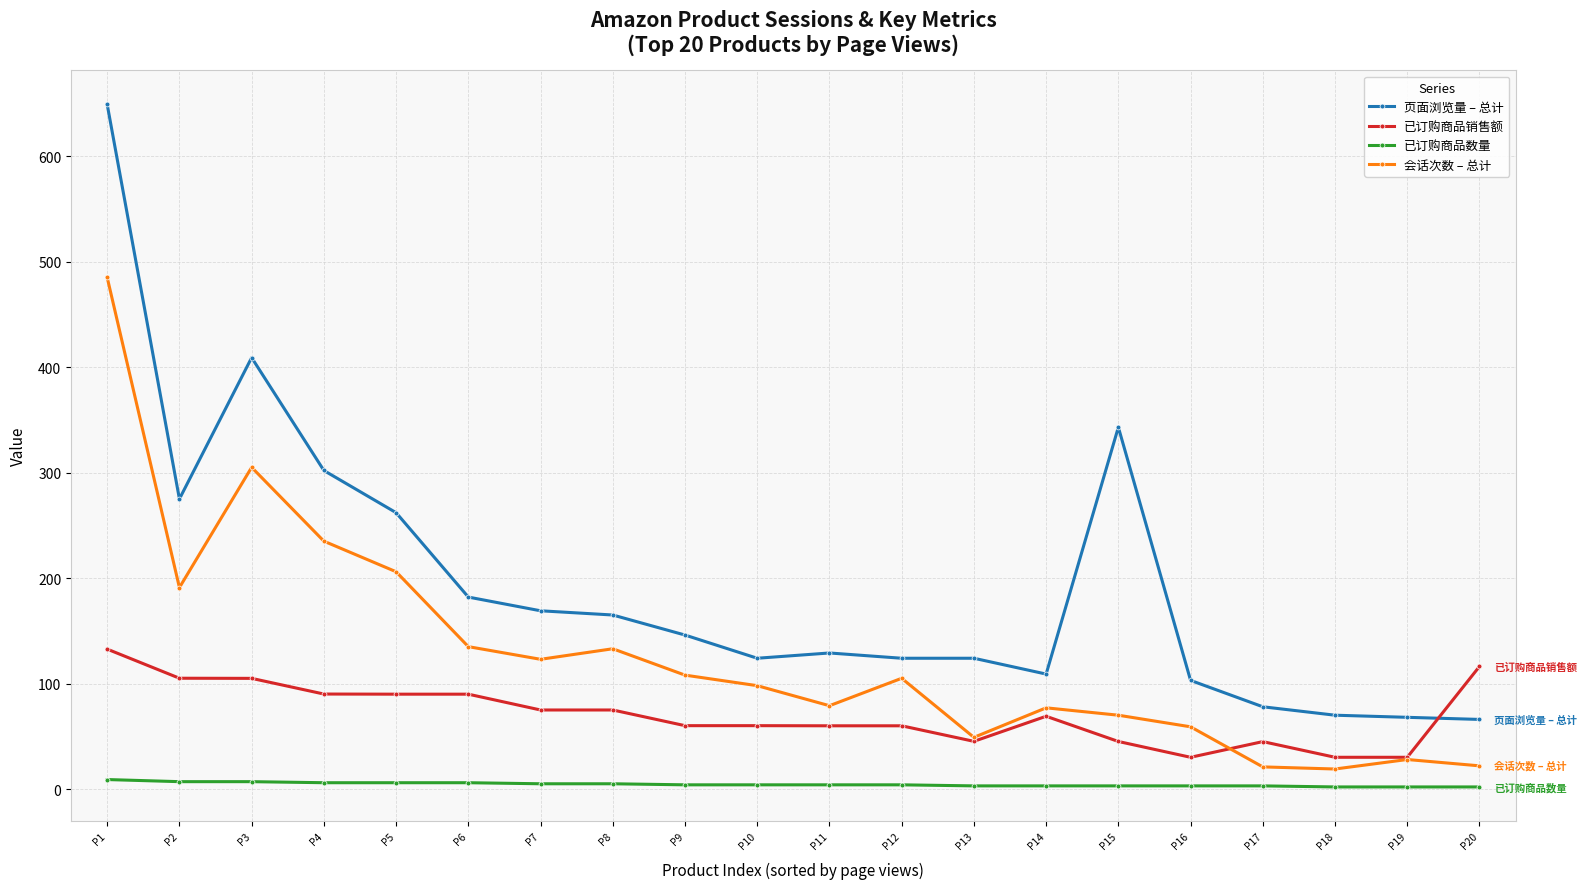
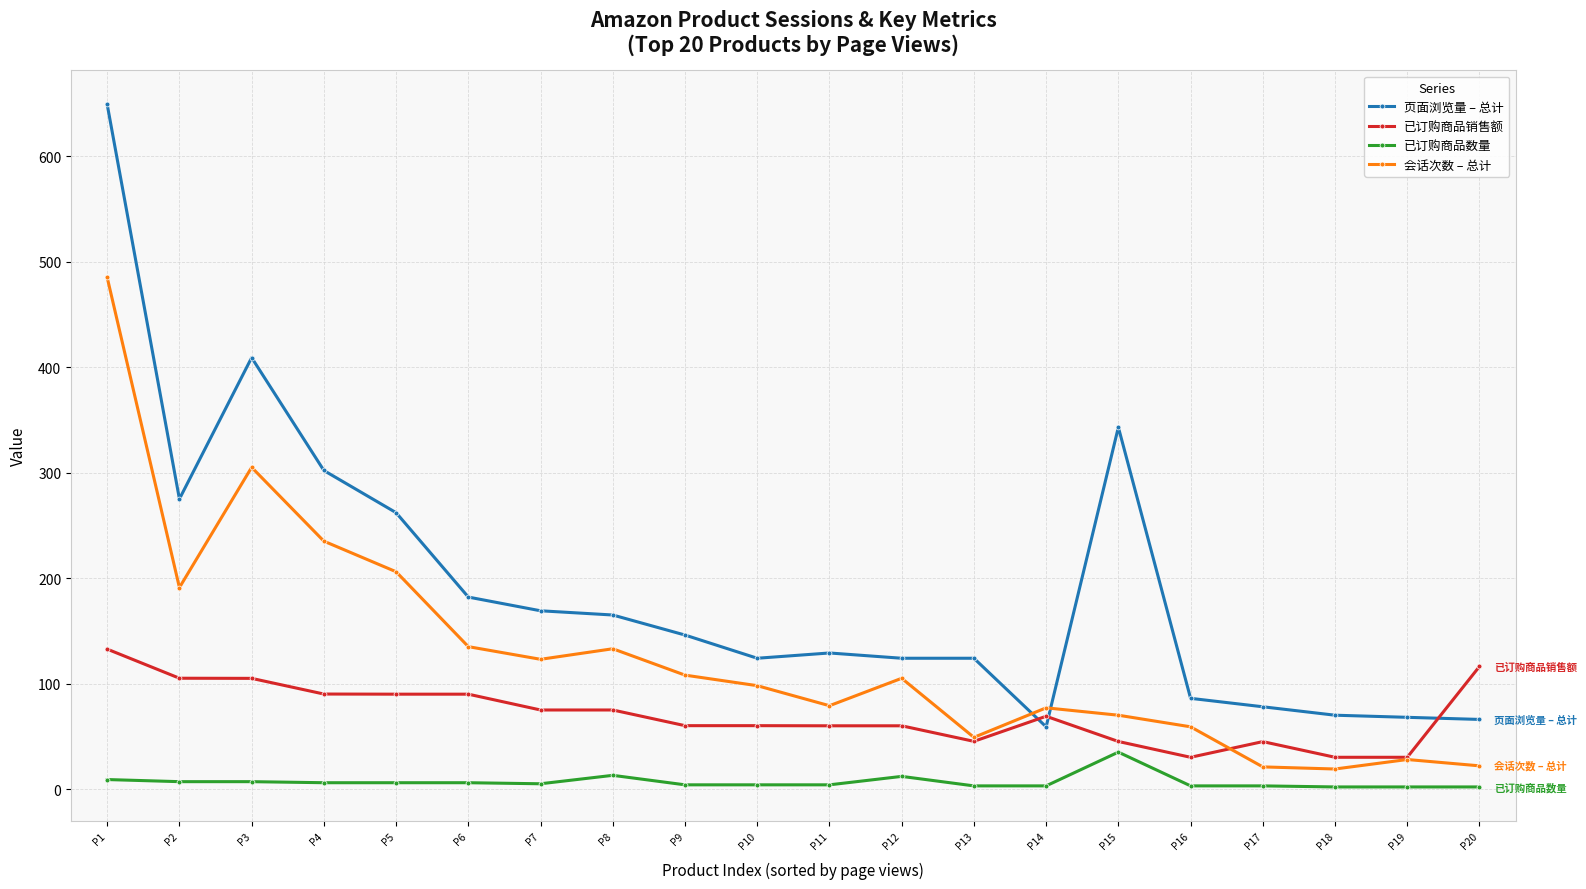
已订购商品数量, P8: 5 -> 13
已订购商品数量, P12: 4 -> 12
页面浏览量 – 总计, P14: 109 -> 59
已订购商品数量, P15: 3 -> 35
页面浏览量 – 总计, P16: 103 -> 86
